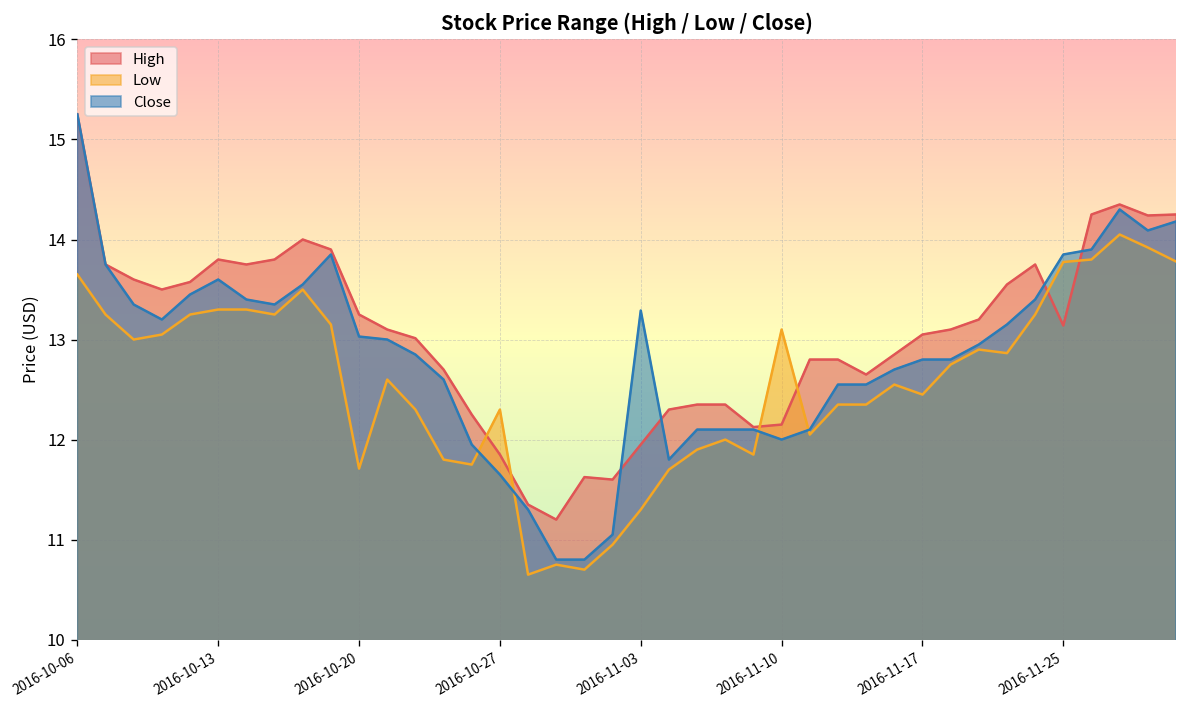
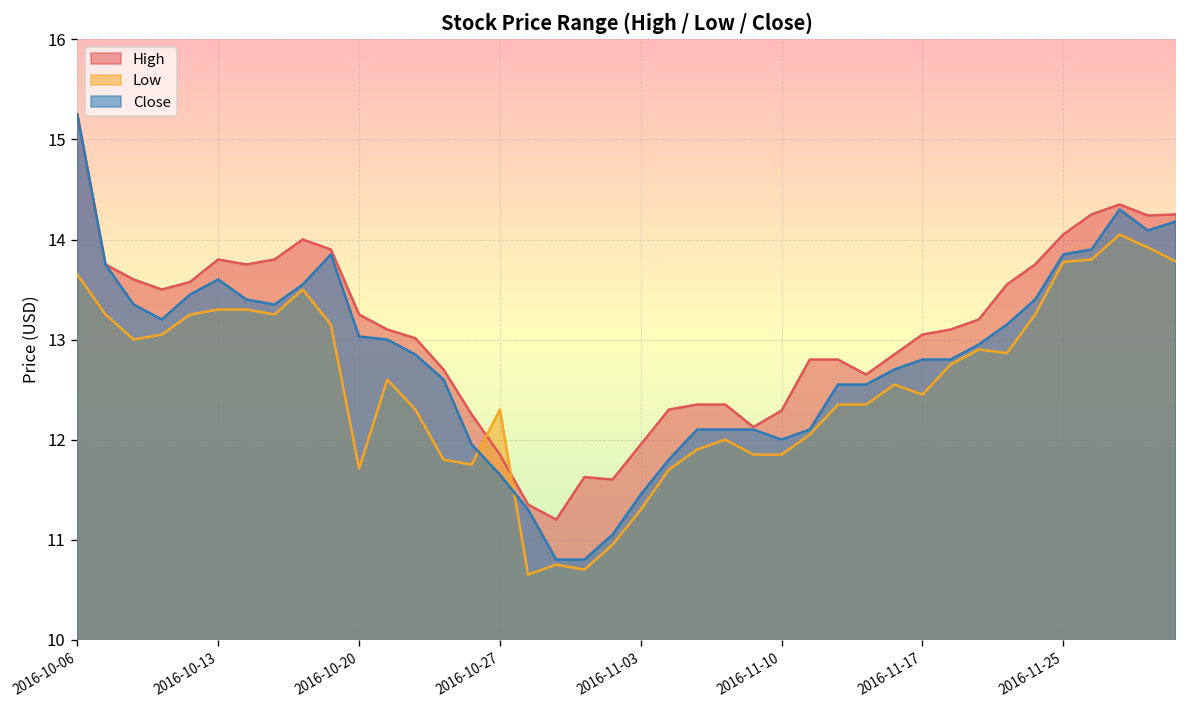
Close, 2016-11-03: 13.3 -> 11.5
High, 2016-11-10: 12.2 -> 12.3
Low, 2016-11-10: 13.1 -> 11.9
High, 2016-11-25: 13.1 -> 14.1
